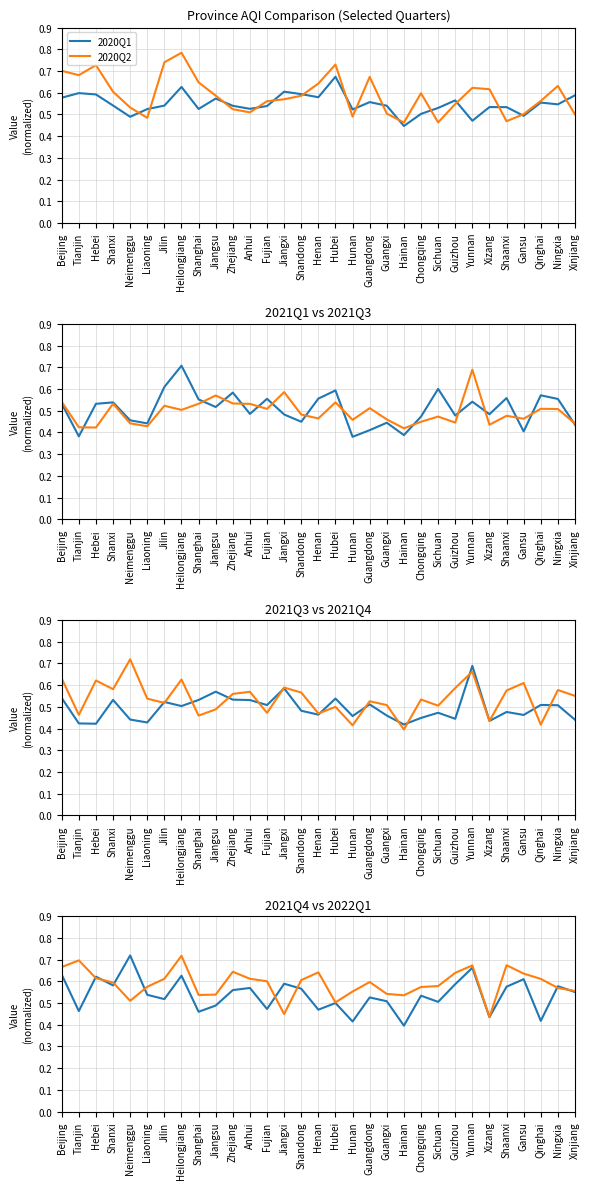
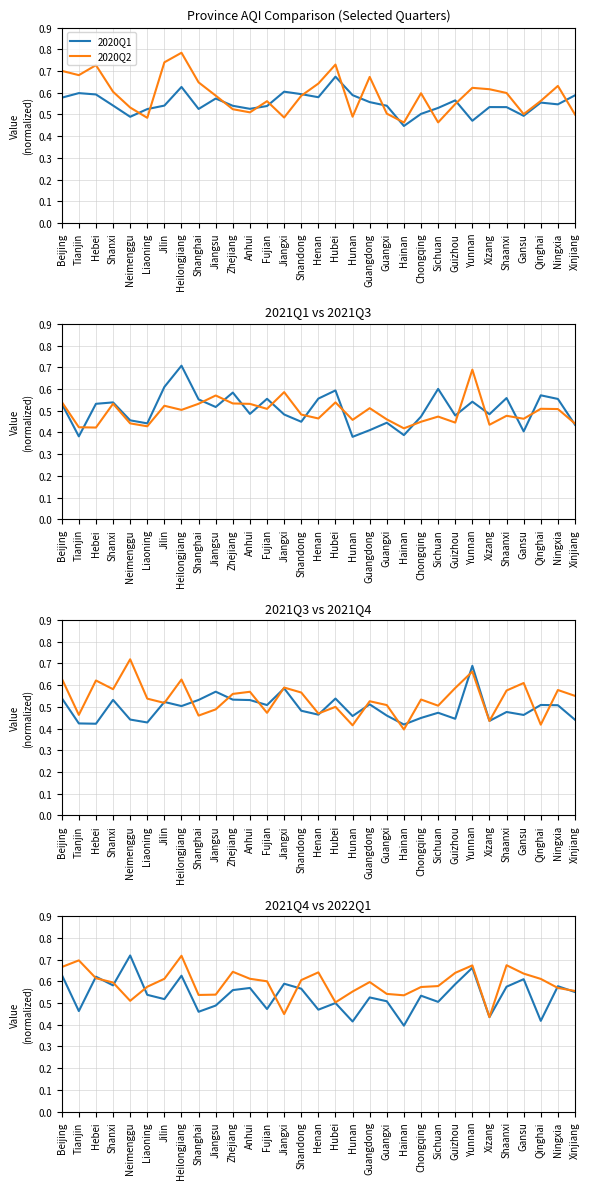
Province AQI Comparison (Selected Quarters), 2020Q2, Jiangxi: 0.57 -> 0.49
Province AQI Comparison (Selected Quarters), 2020Q1, Hunan: 0.52 -> 0.59
Province AQI Comparison (Selected Quarters), 2020Q2, Shaanxi: 0.47 -> 0.60
